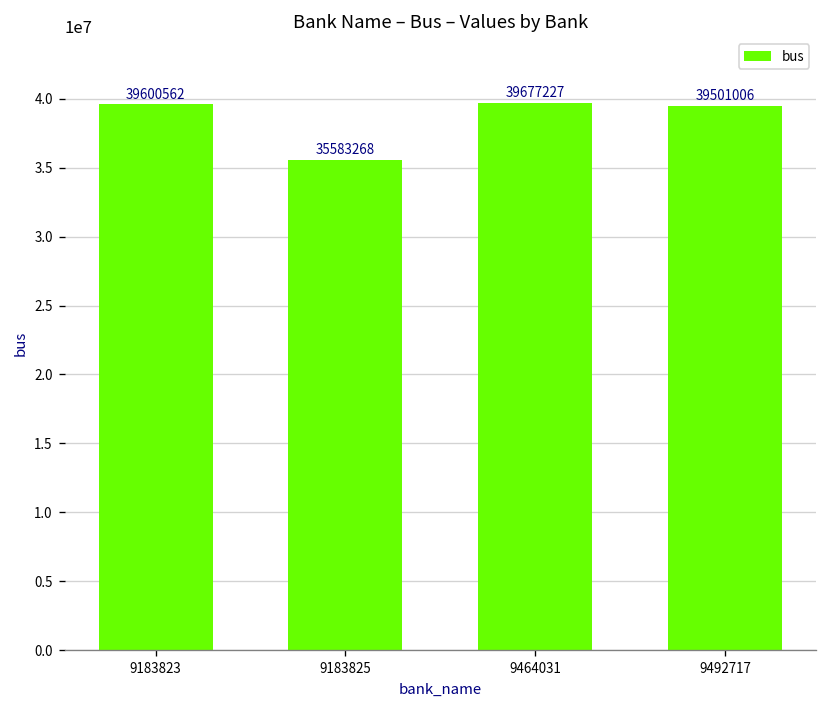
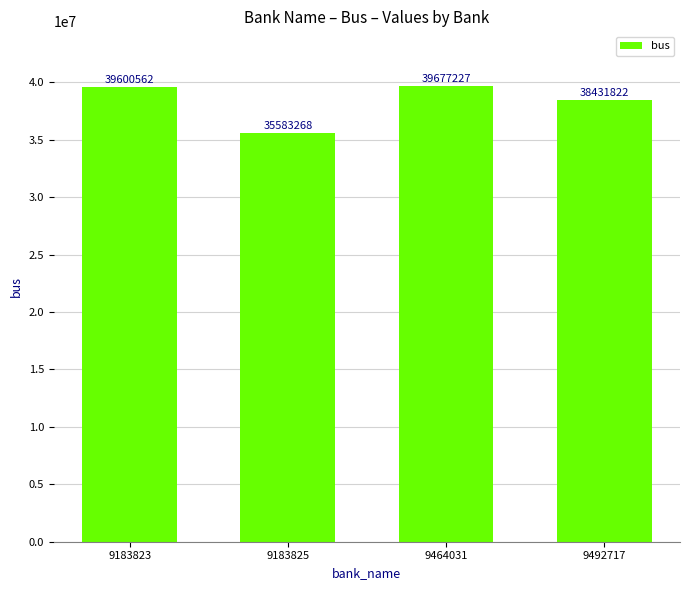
9492717: 39501006 -> 38431822
